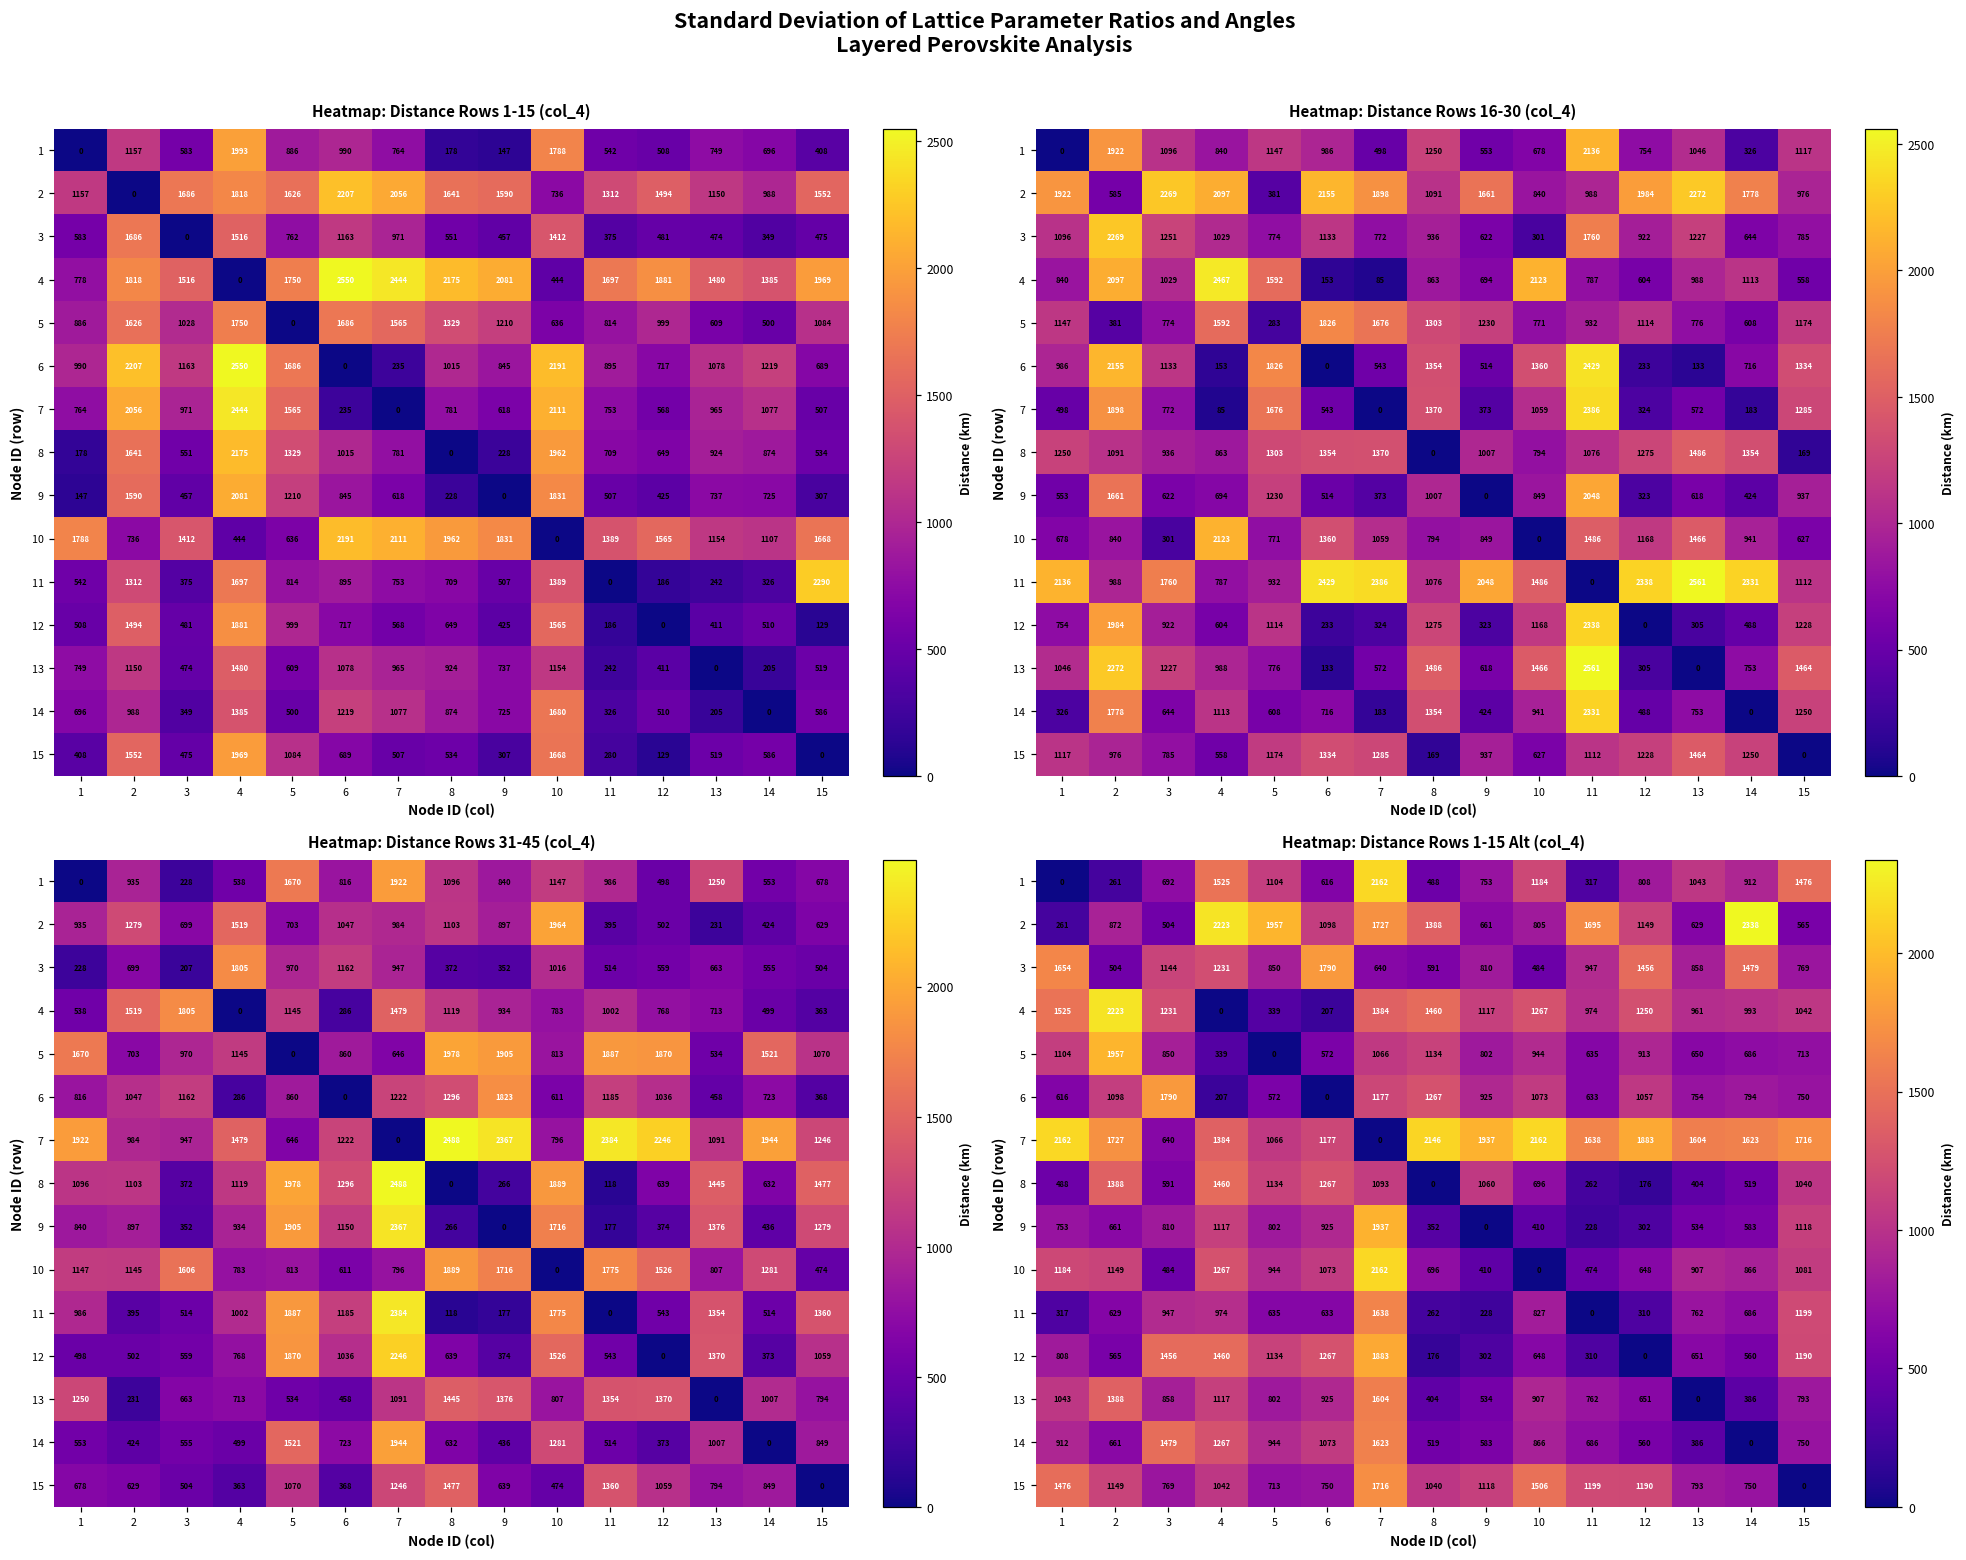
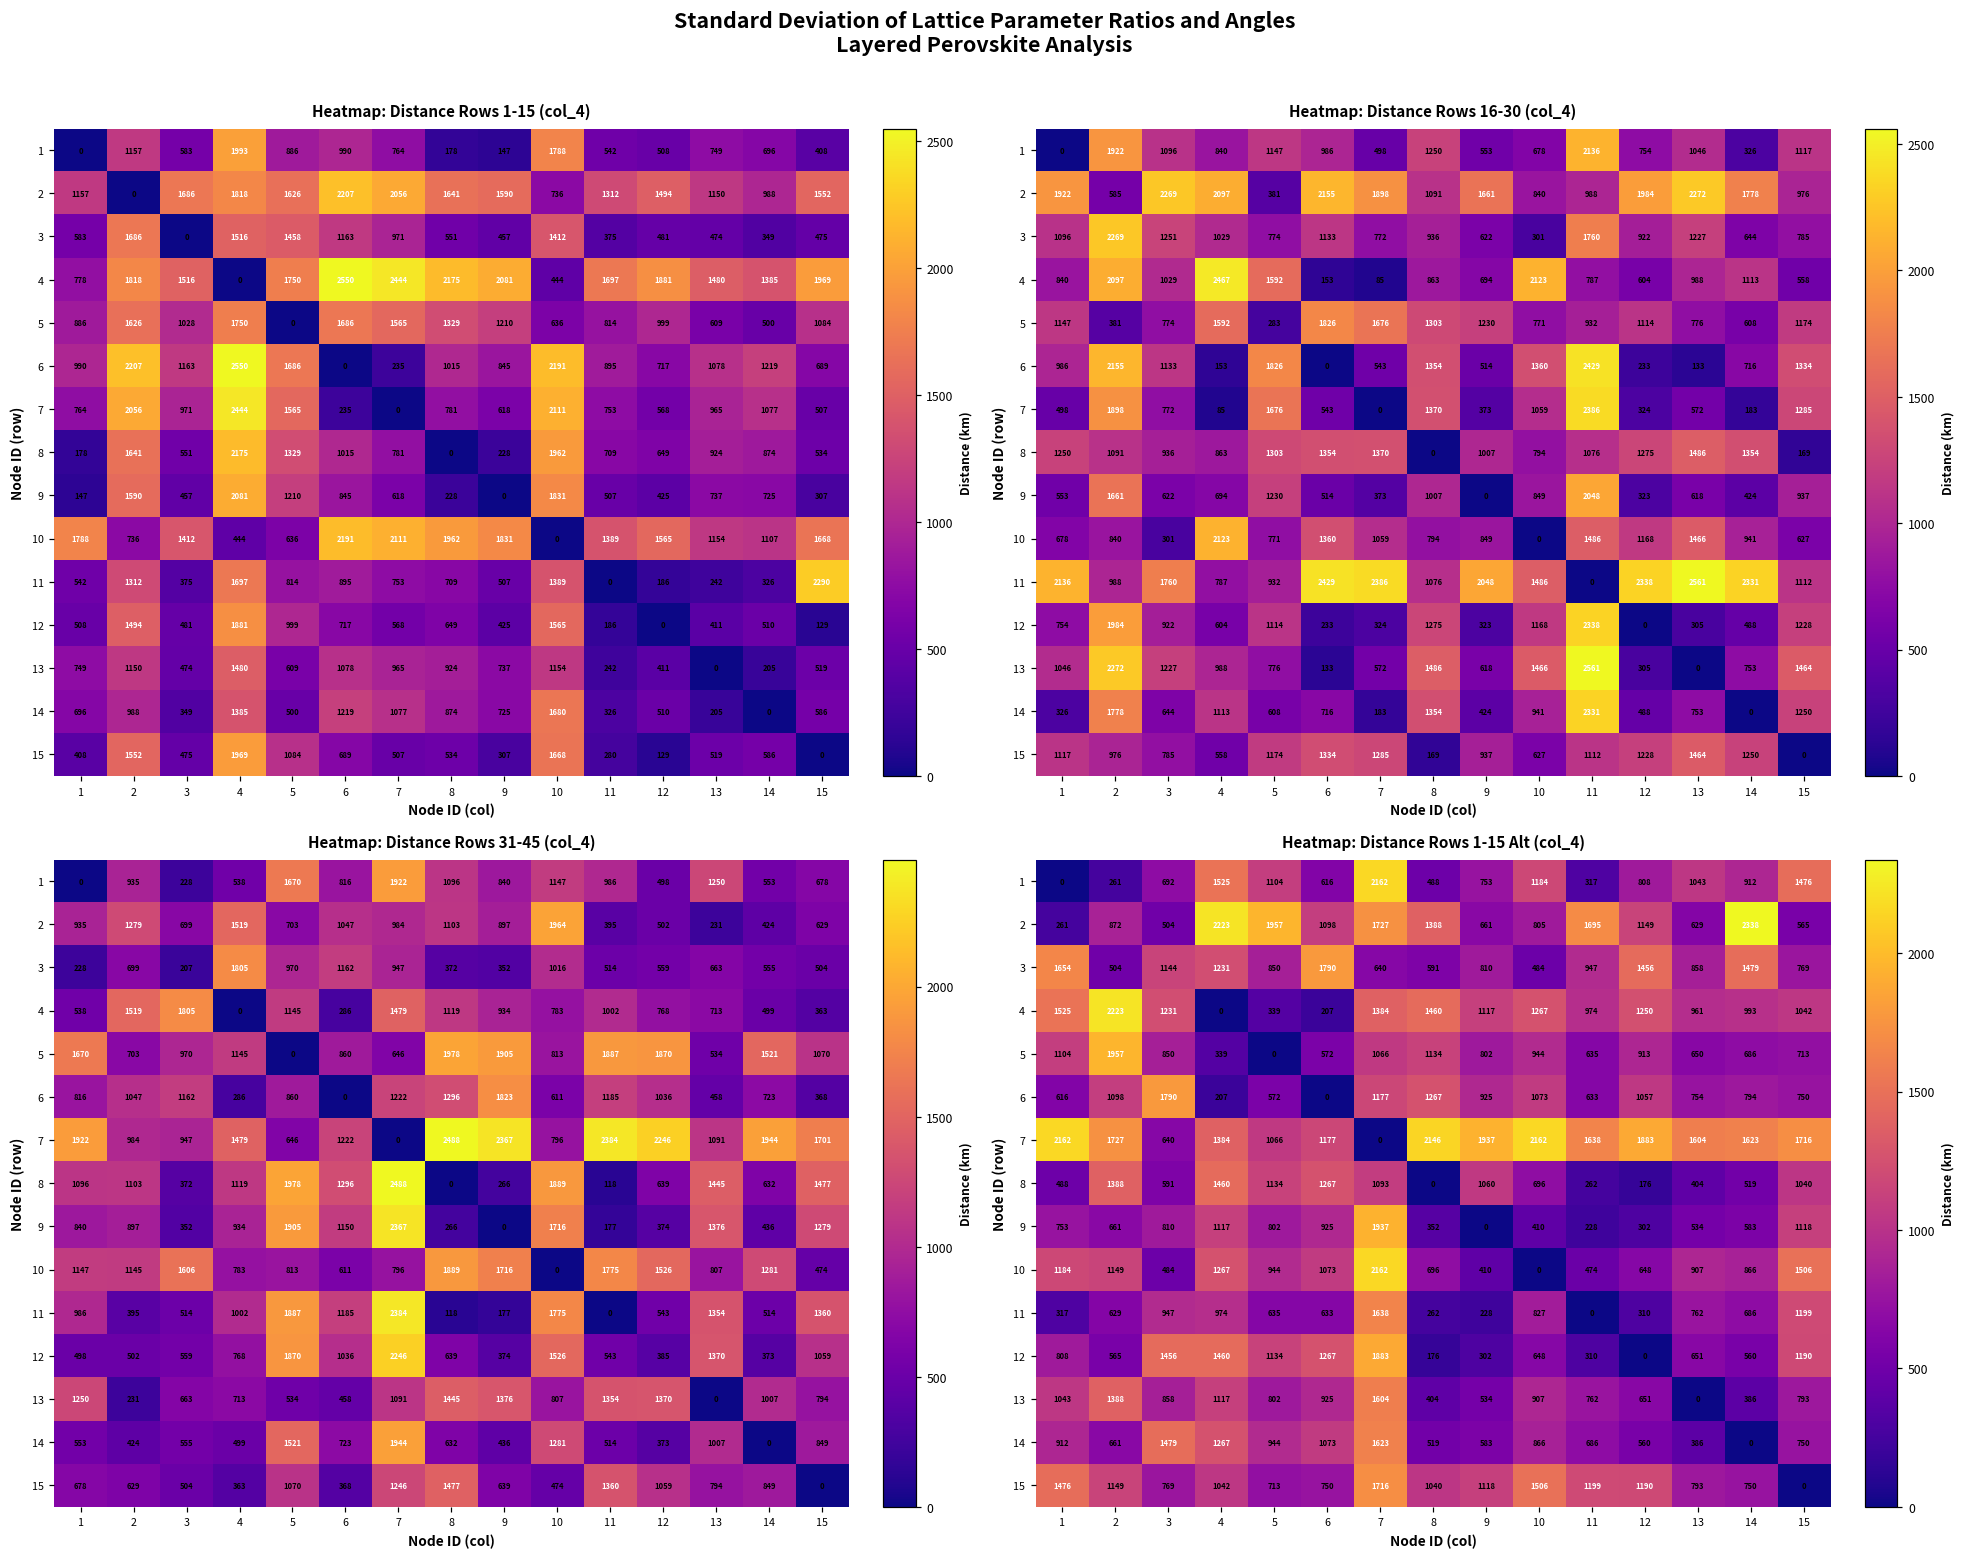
Heatmap: Distance Rows 1-15 (col_4), 3, 5: 762 -> 1458
Heatmap: Distance Rows 31-45 (col_4), 7, 15: 1246 -> 1701
Heatmap: Distance Rows 31-45 (col_4), 12, 12: 0 -> 385
Heatmap: Distance Rows 1-15 Alt (col_4), 10, 15: 1081 -> 1506
